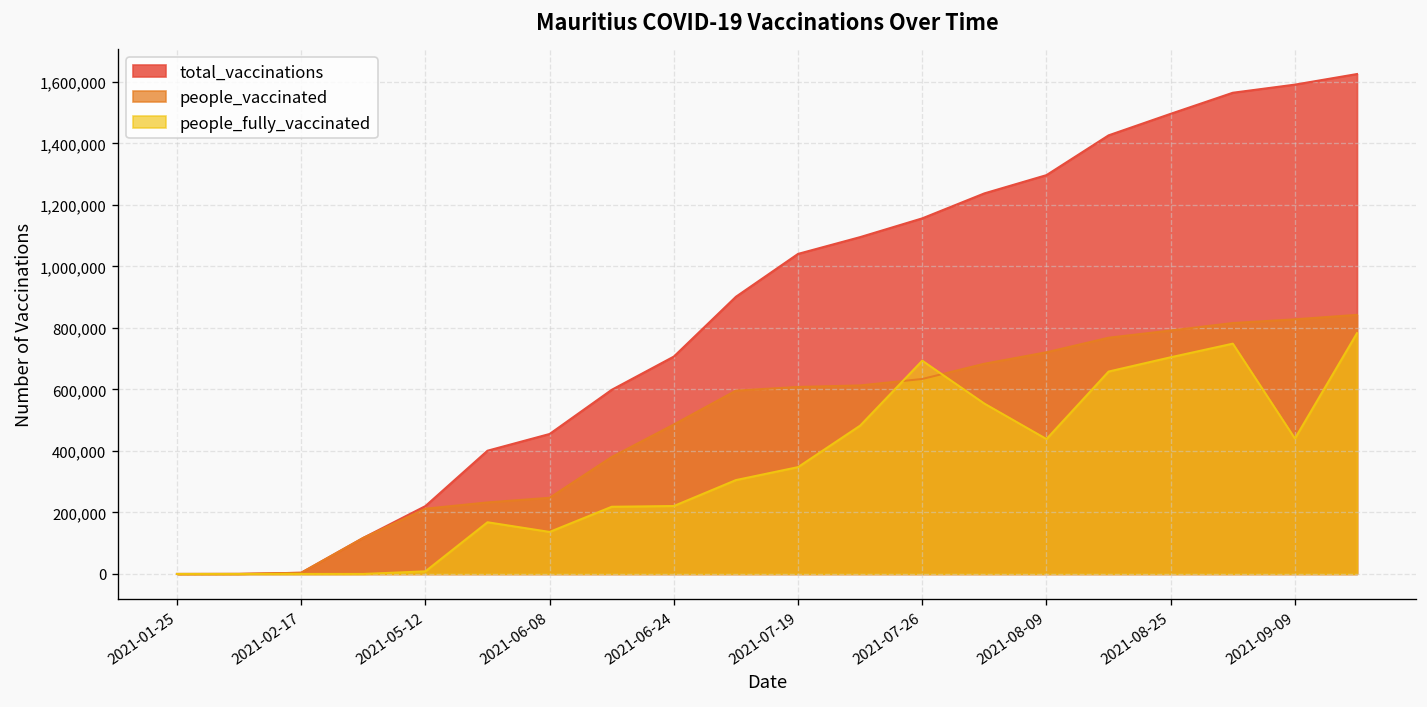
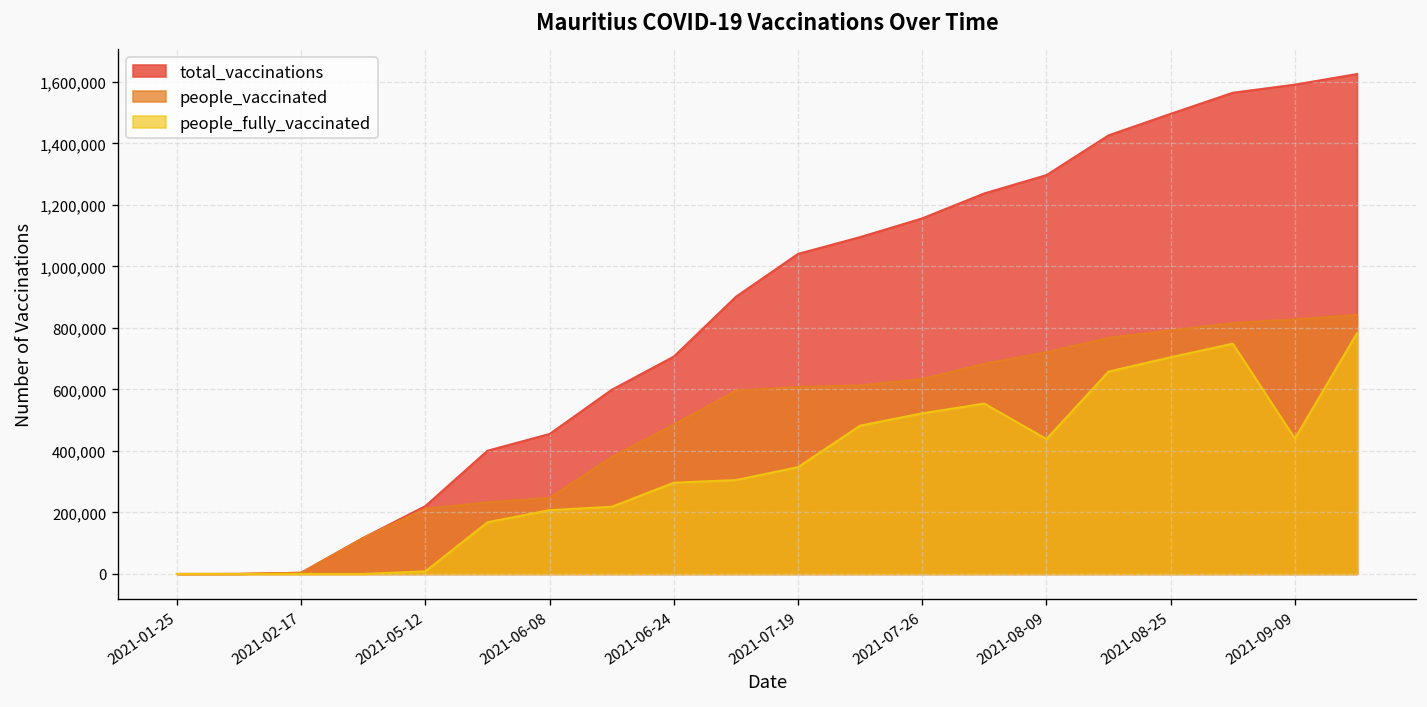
people_fully_vaccinated, 2021-06-08: 140,000 -> 210,000
people_fully_vaccinated, 2021-06-24: 220,000 -> 300,000
people_fully_vaccinated, 2021-07-26: 690,000 -> 520,000
